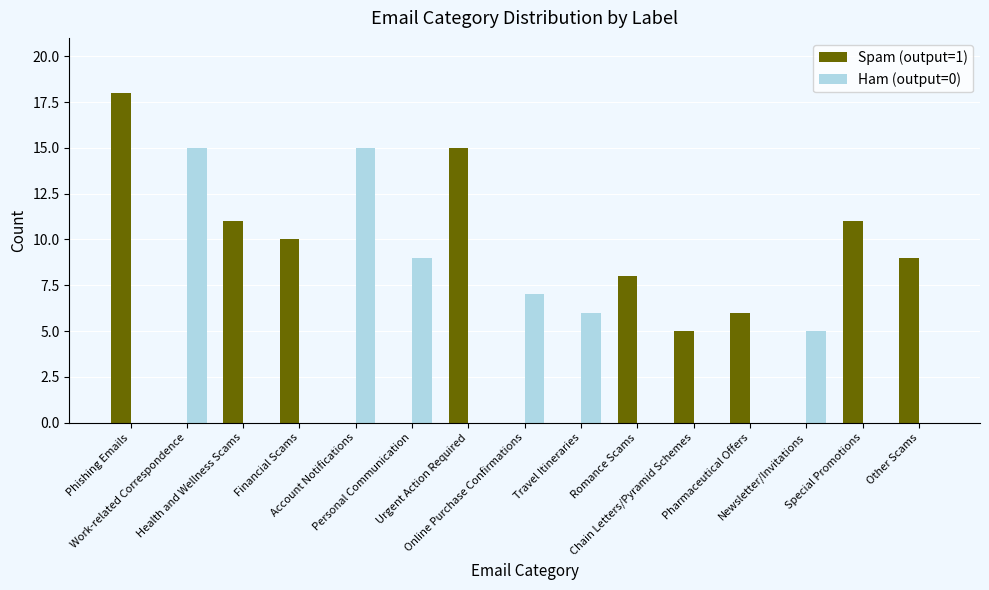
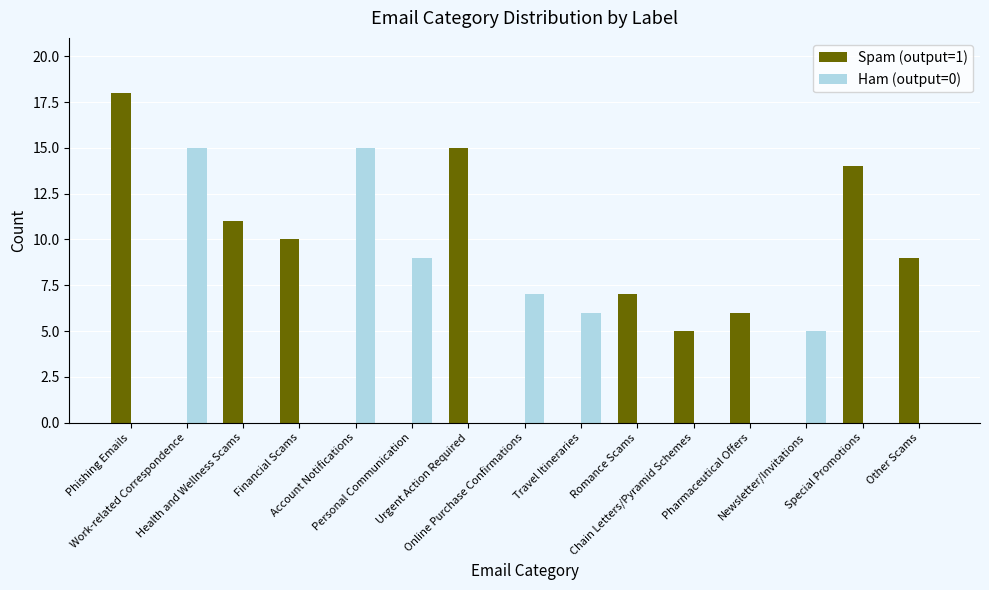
Spam (output=1), Romance Scams: 8 -> 7
Spam (output=1), Special Promotions: 11 -> 14
